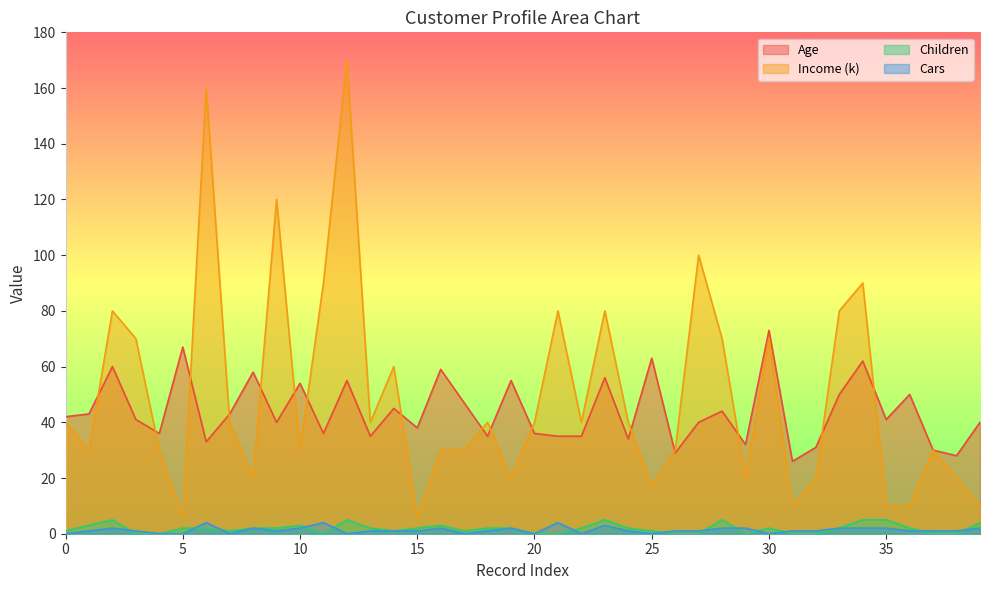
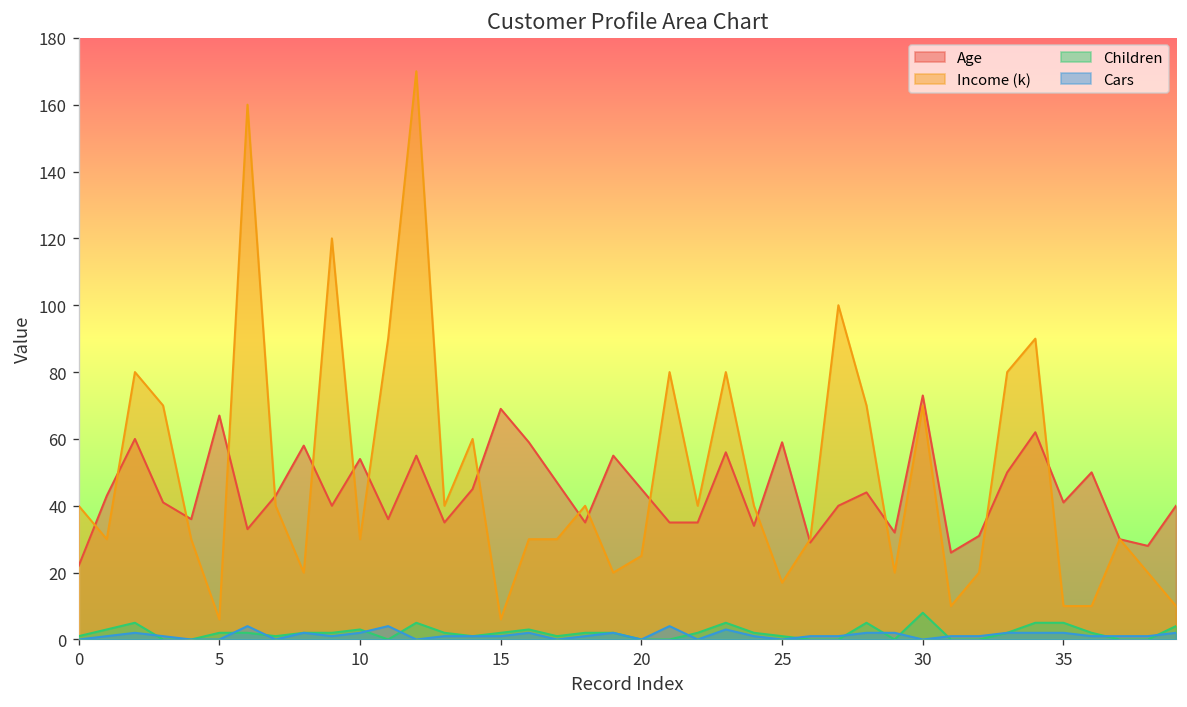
Age, 0: 42 -> 22
Age, 15: 38 -> 69
Age, 20: 36 -> 45
Income (k), 20: 40 -> 25
Age, 25: 63 -> 59
Children, 30: 2 -> 8
